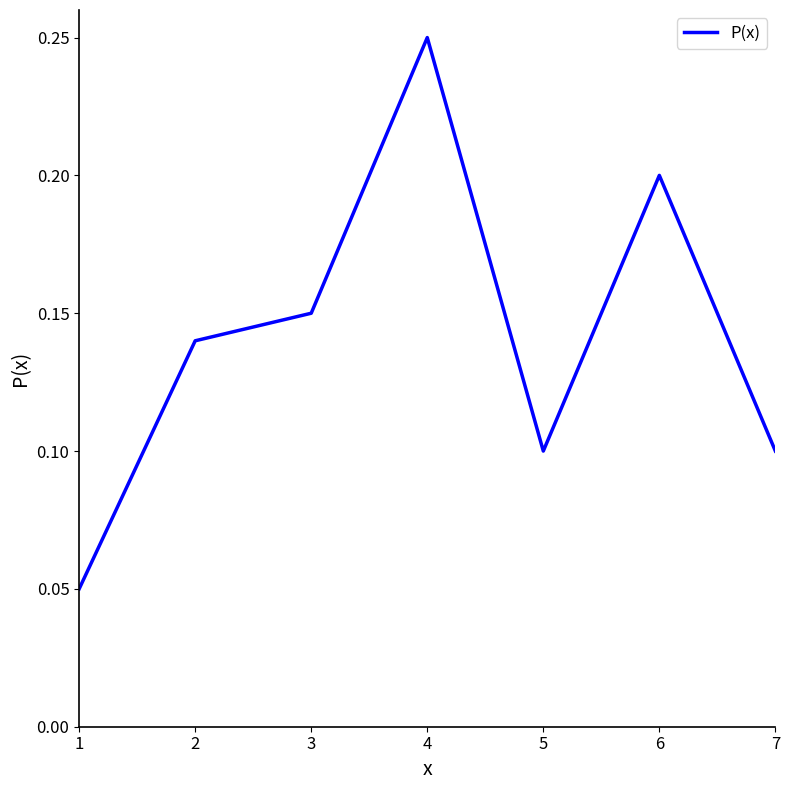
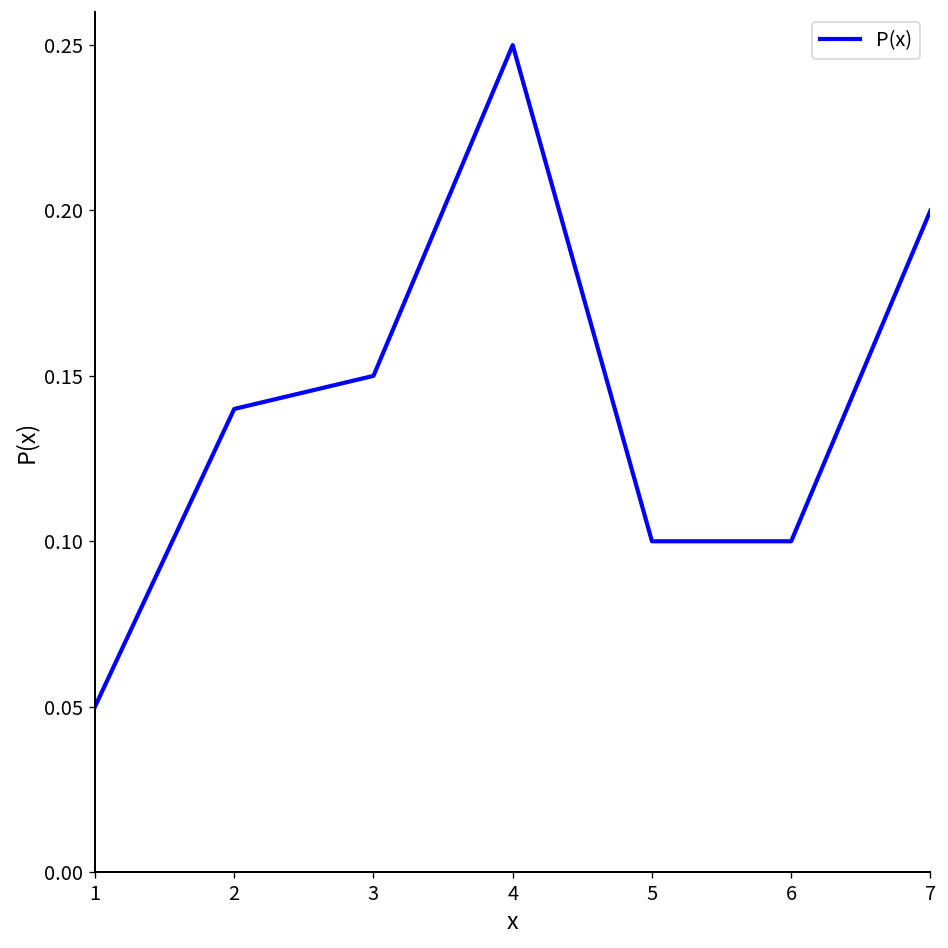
6: 0.2 -> 0.1
7: 0.1 -> 0.2
